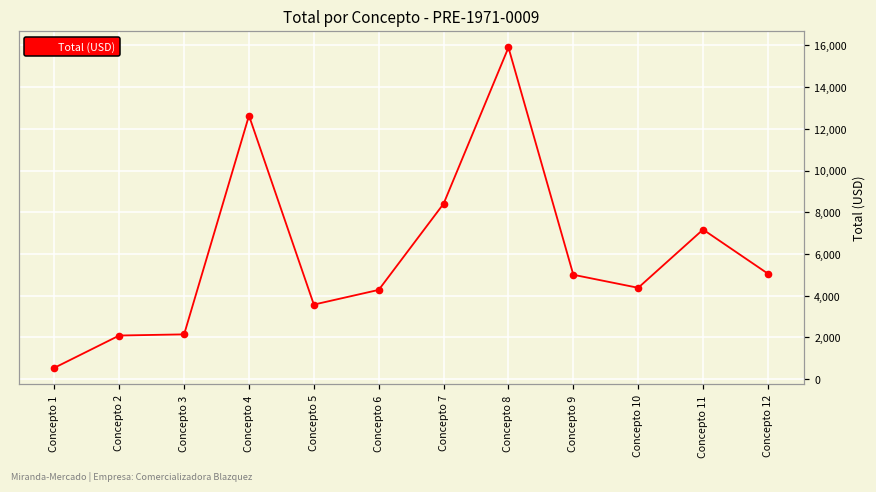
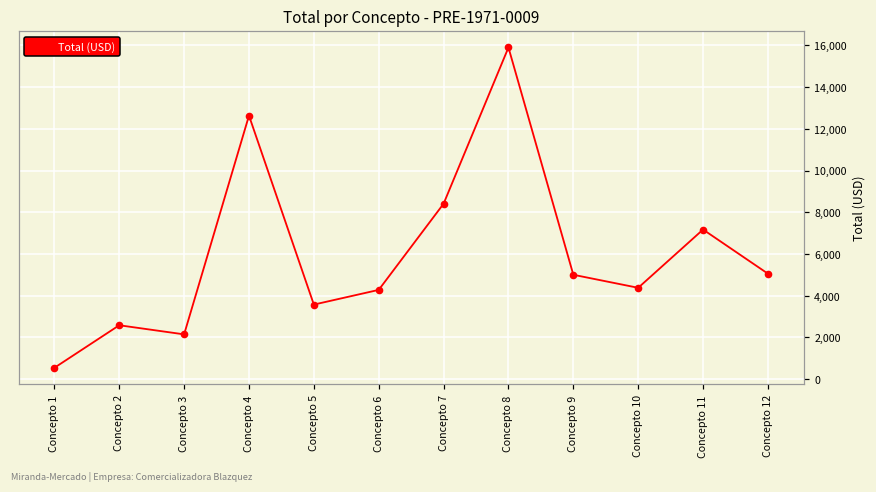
Concepto 2: 2,100 -> 2,600
